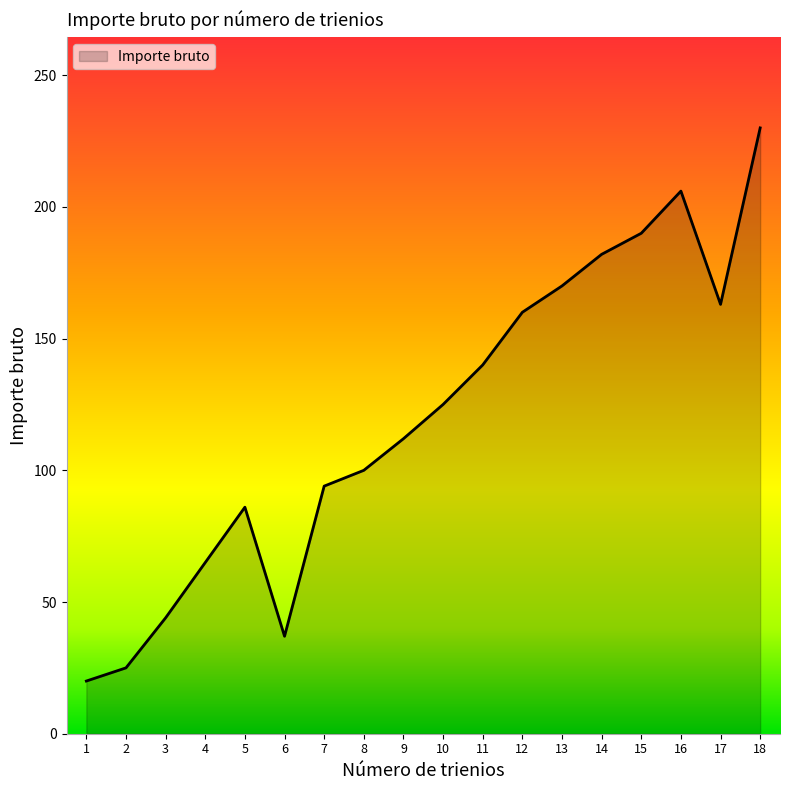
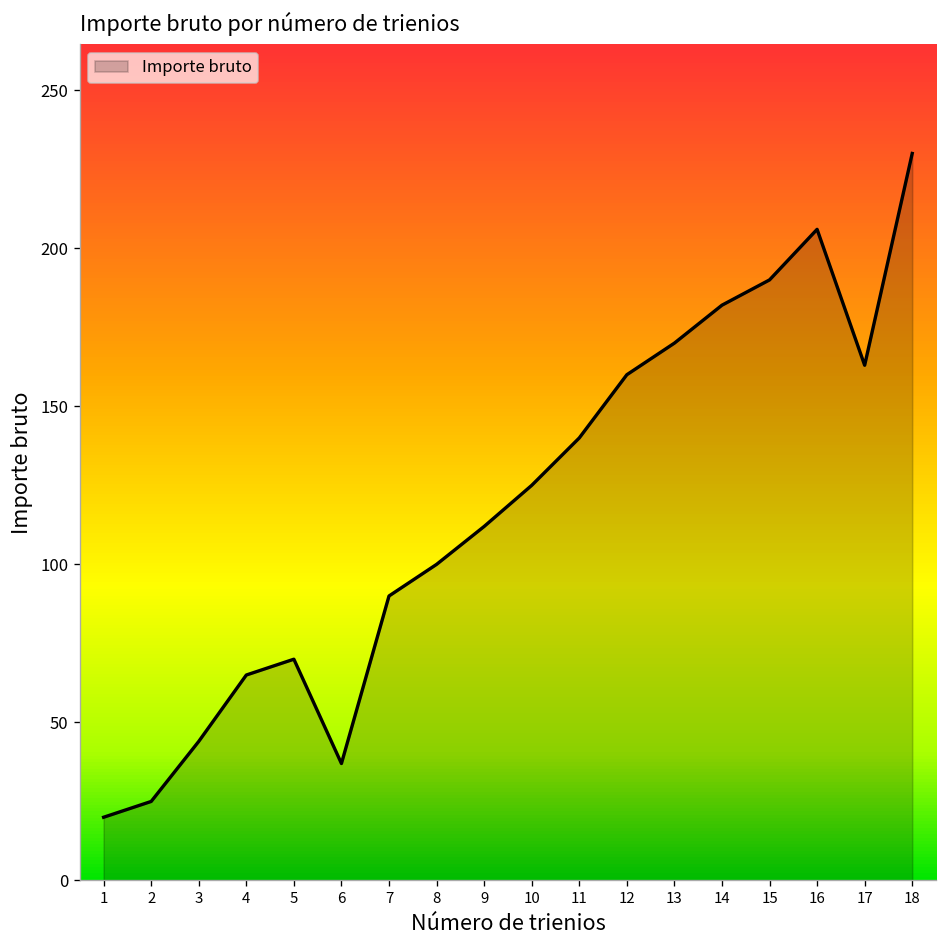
5: 86 -> 70
7: 94 -> 90
